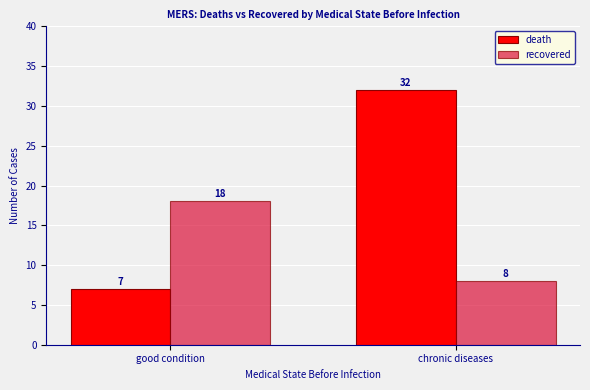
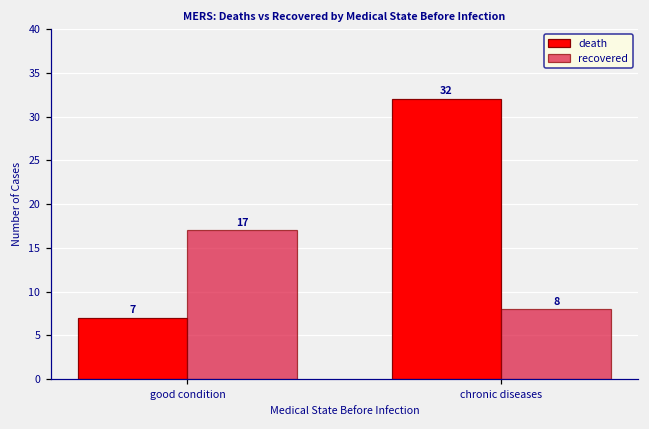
recovered, good condition: 18 -> 17
